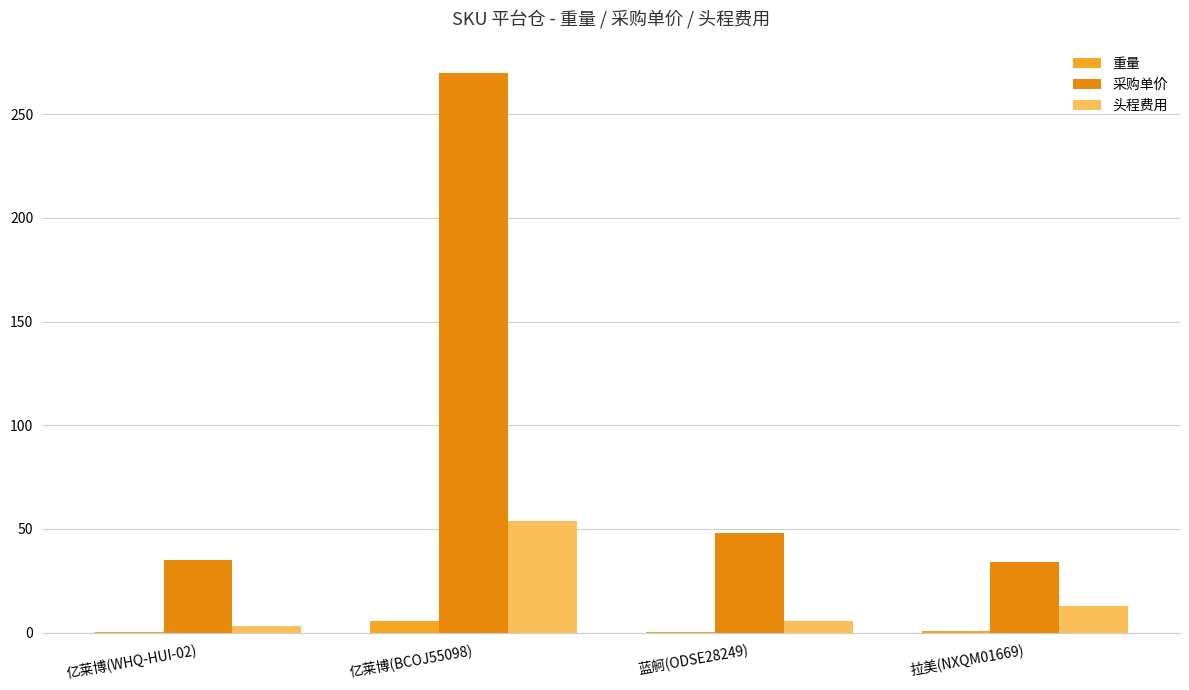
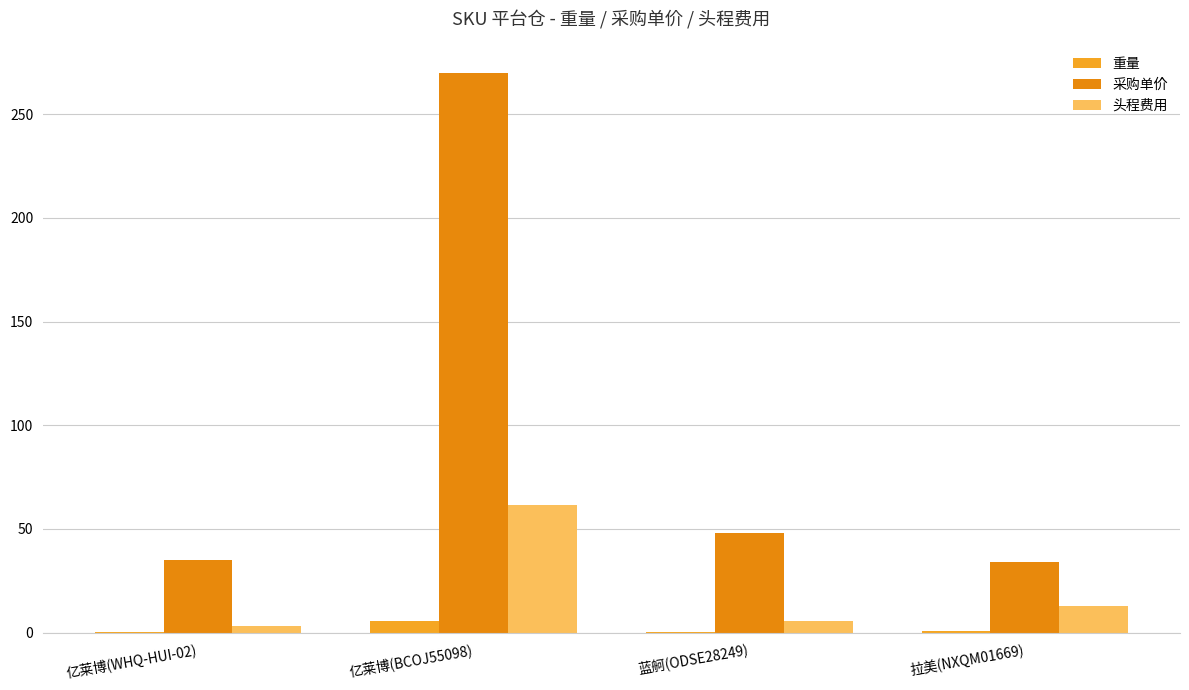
头程费用, 亿莱博(BCOJ55098): 54 -> 62
